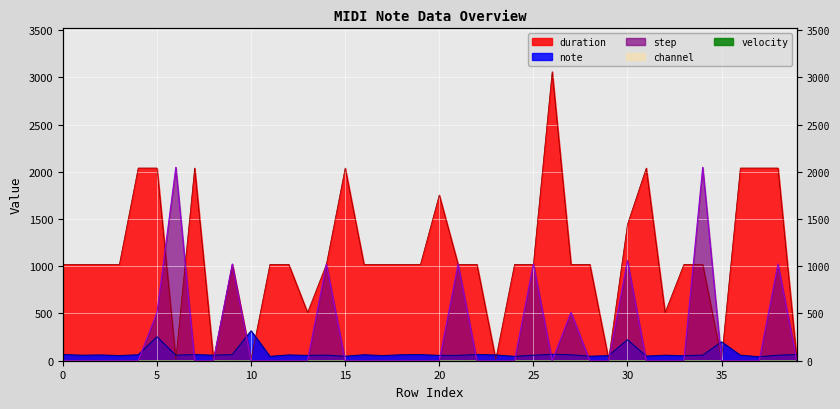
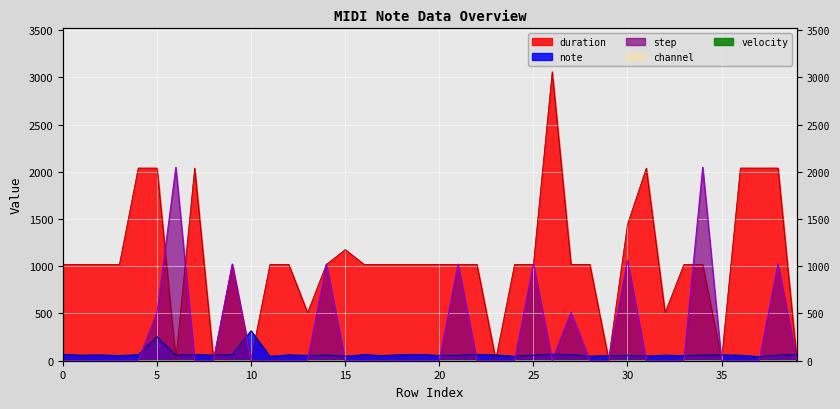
duration, 15: 2000 -> 1200
duration, 20: 1800 -> 1000
note, 30: 200 -> 100
note, 35: 200 -> 100
